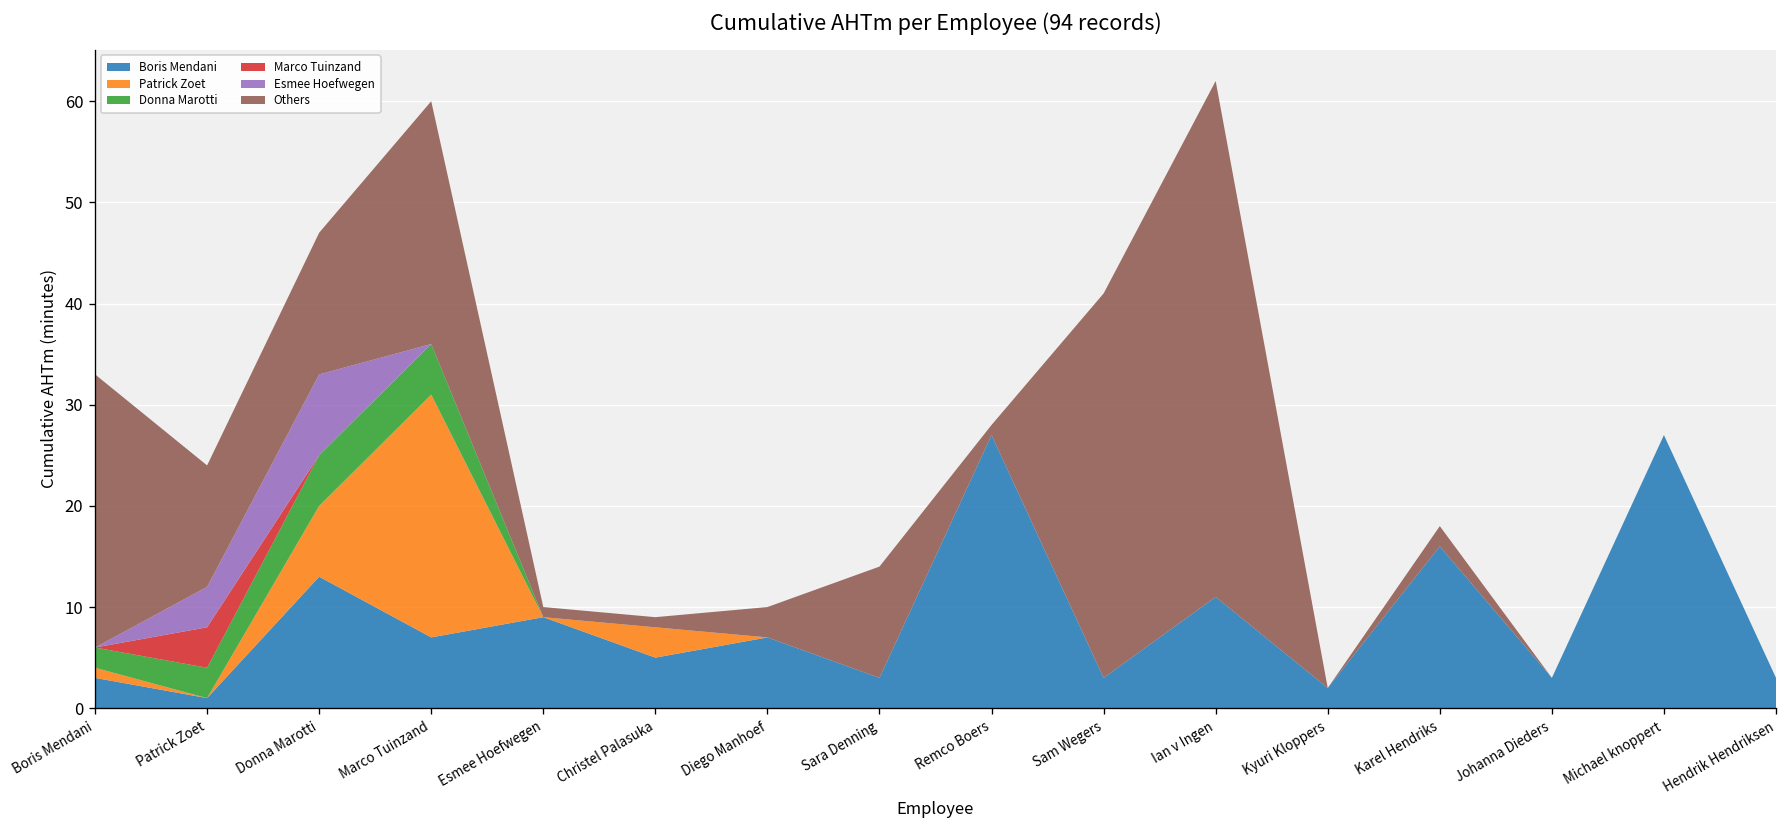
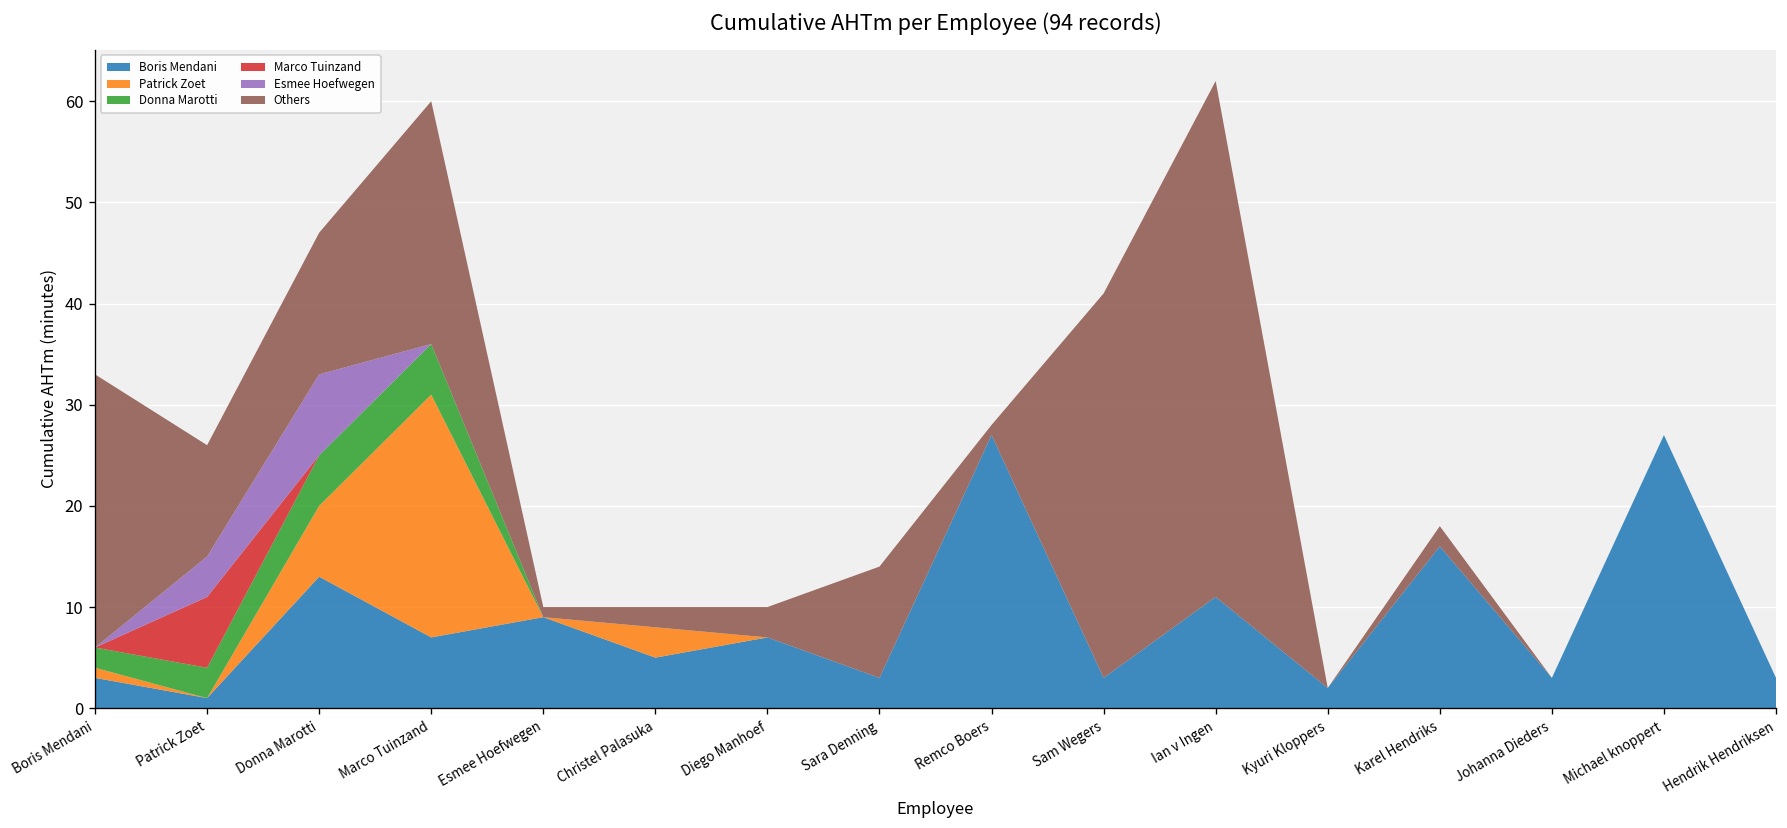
Marco Tuinzand, Patrick Zoet: 4 -> 7
Others, Patrick Zoet: 12 -> 11
Others, Christel Palasuka: 1 -> 2
